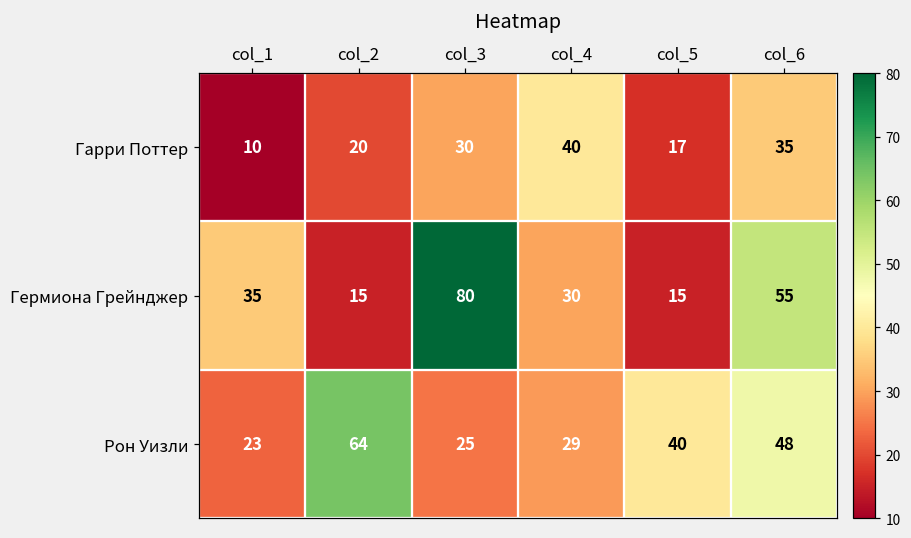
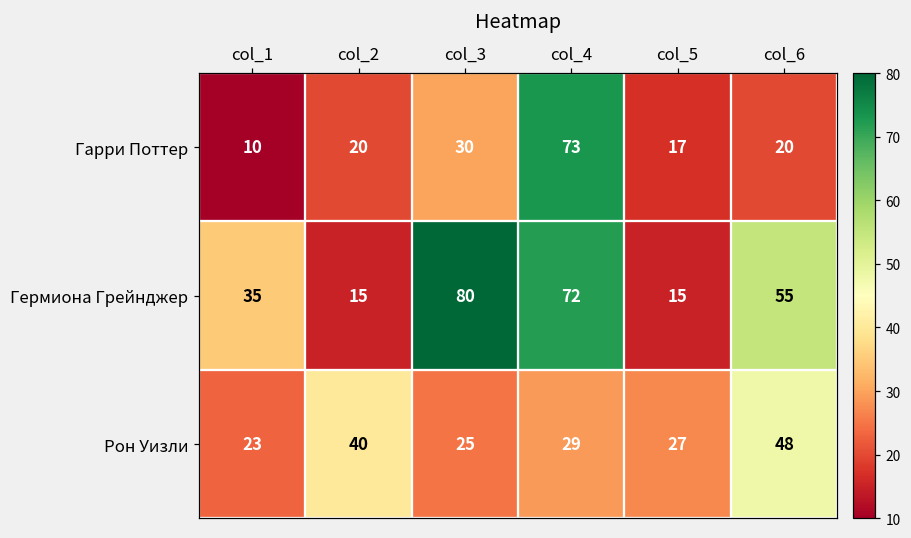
Гарри Поттер, col_4: 40 -> 73
Гарри Поттер, col_6: 35 -> 20
Гермиона Грейнджер, col_4: 30 -> 72
Рон Уизли, col_2: 64 -> 40
Рон Уизли, col_5: 40 -> 27
